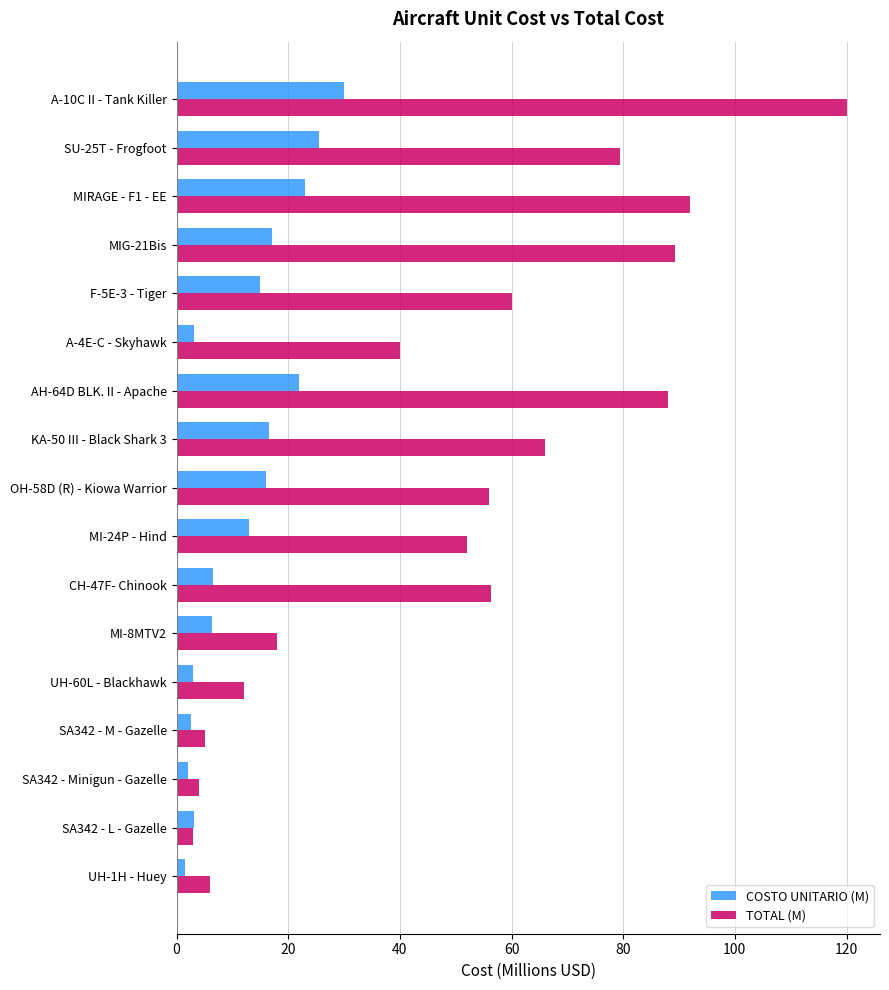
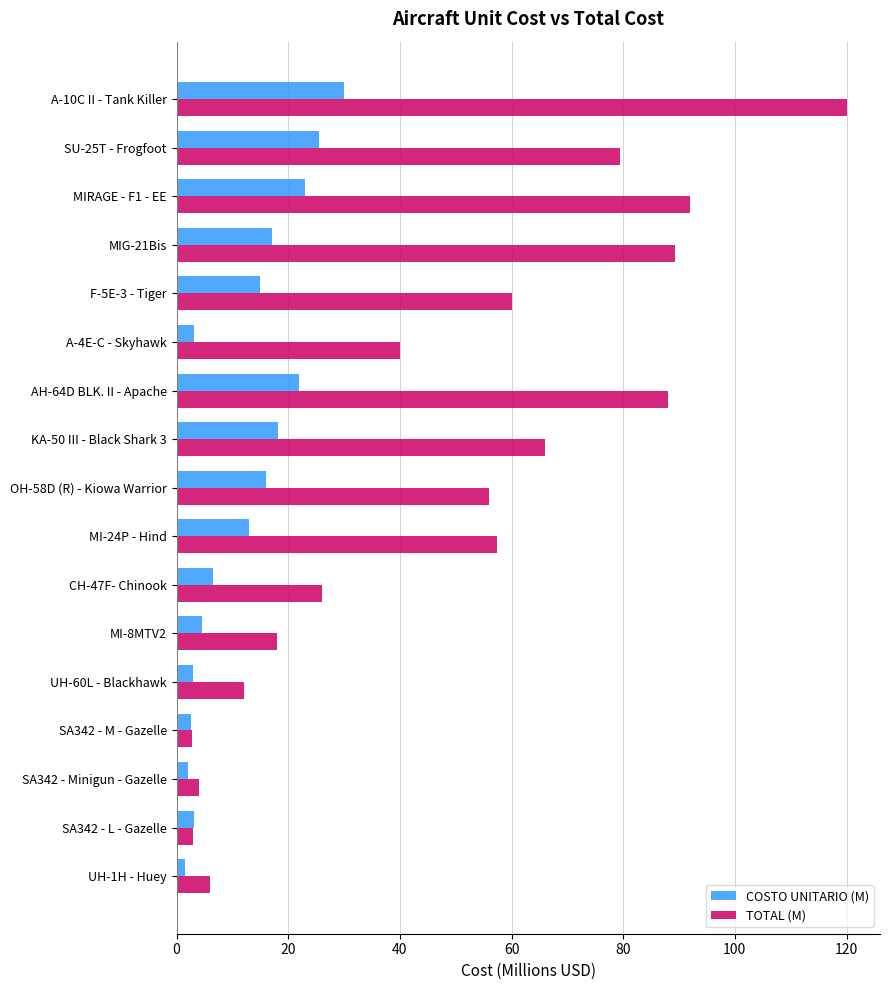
COSTO UNITARIO (M), KA-50 III - Black Shark 3: 17 -> 18
TOTAL (M), MI-24P - Hind: 52 -> 57
TOTAL (M), CH-47F- Chinook: 56 -> 26
COSTO UNITARIO (M), MI-8MTV2: 6 -> 5
TOTAL (M), SA342 - M - Gazelle: 5 -> 3
